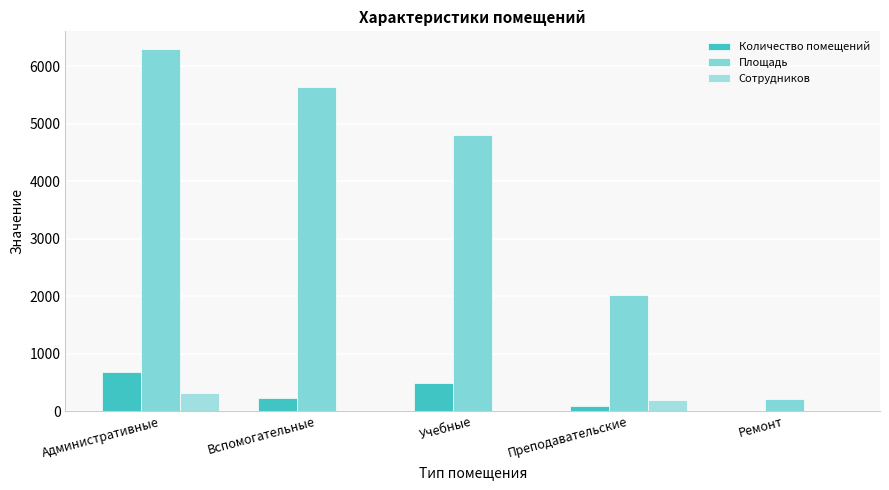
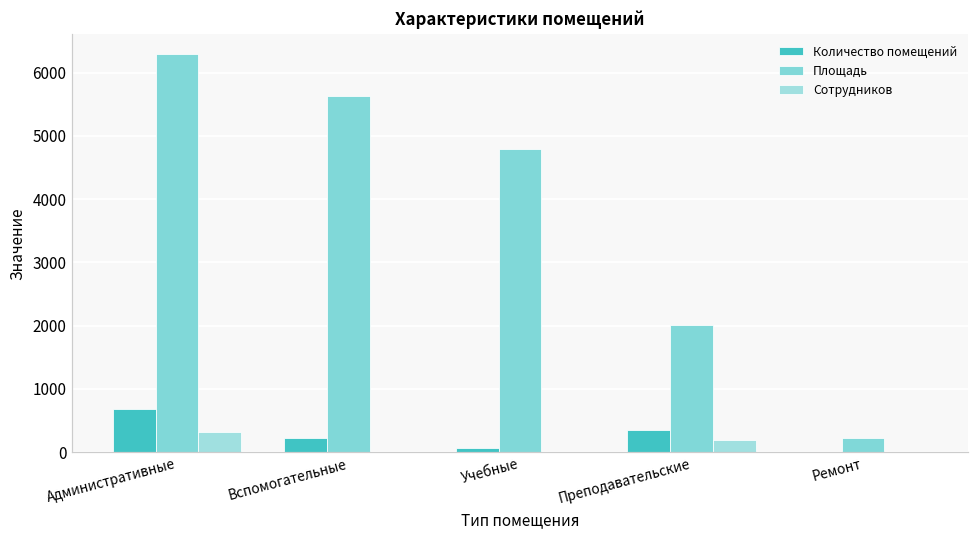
Количество помещений, Учебные: 500 -> 100
Количество помещений, Преподавательские: 100 -> 400
